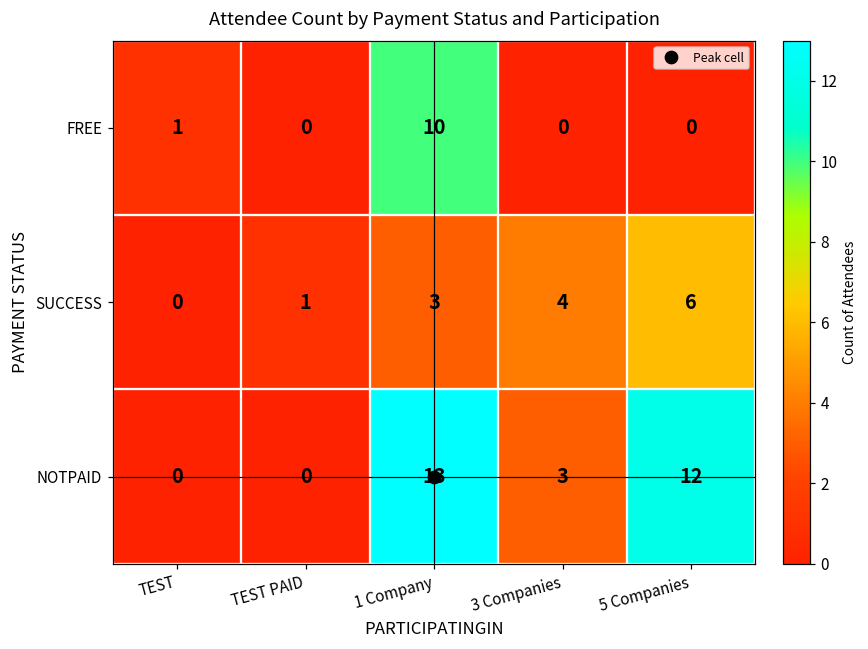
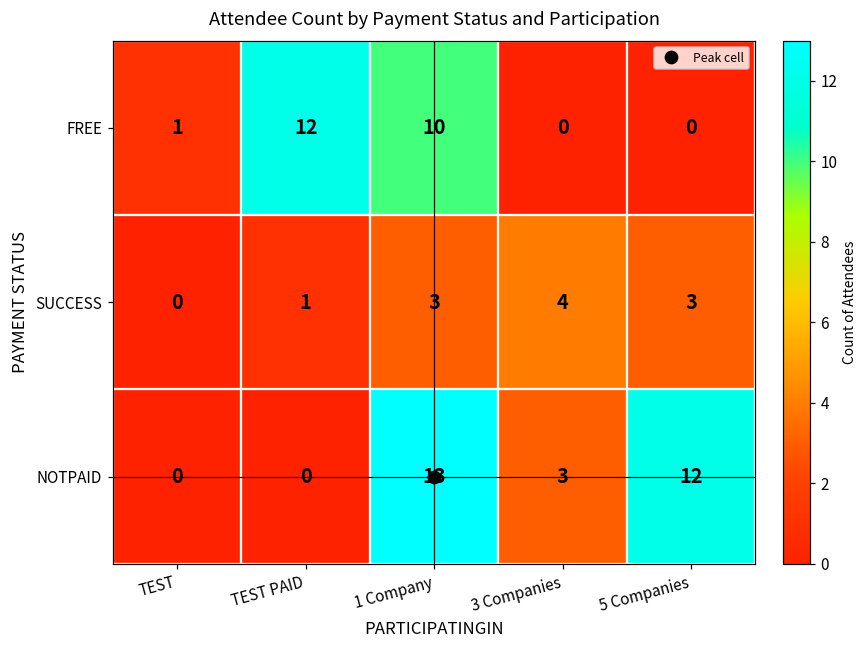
FREE, TEST PAID: 0 -> 12
SUCCESS, 5 Companies: 6 -> 3
